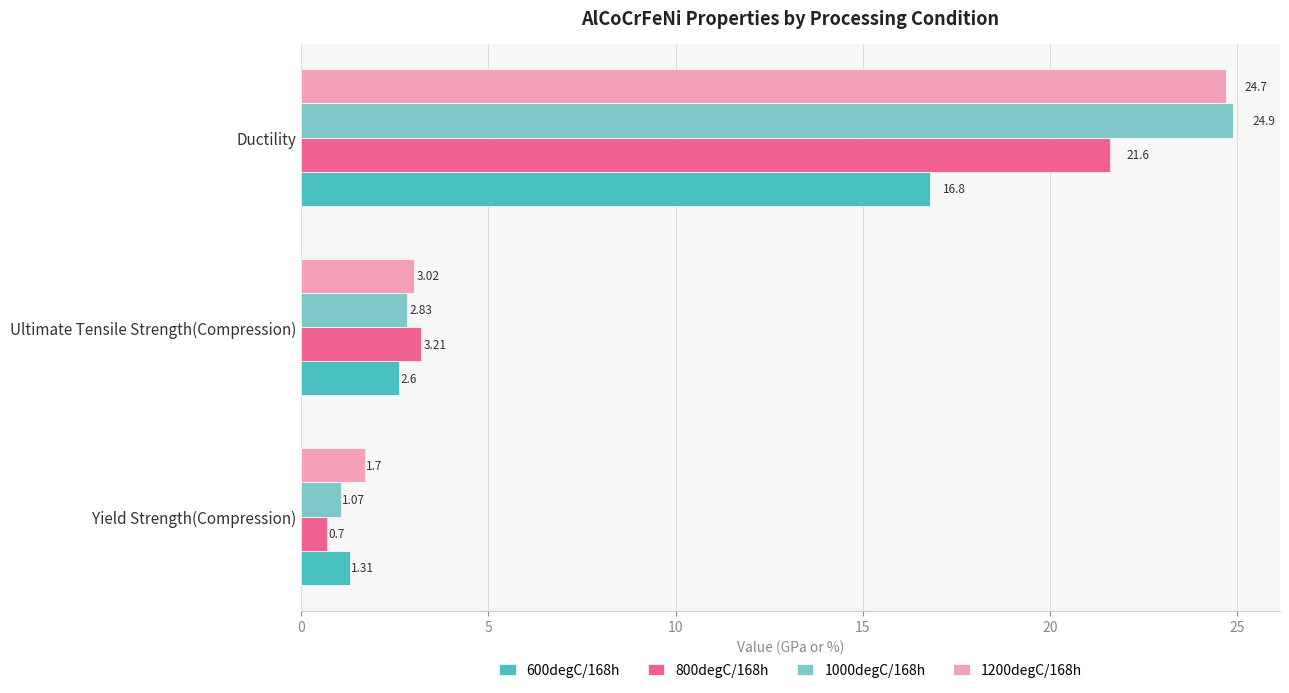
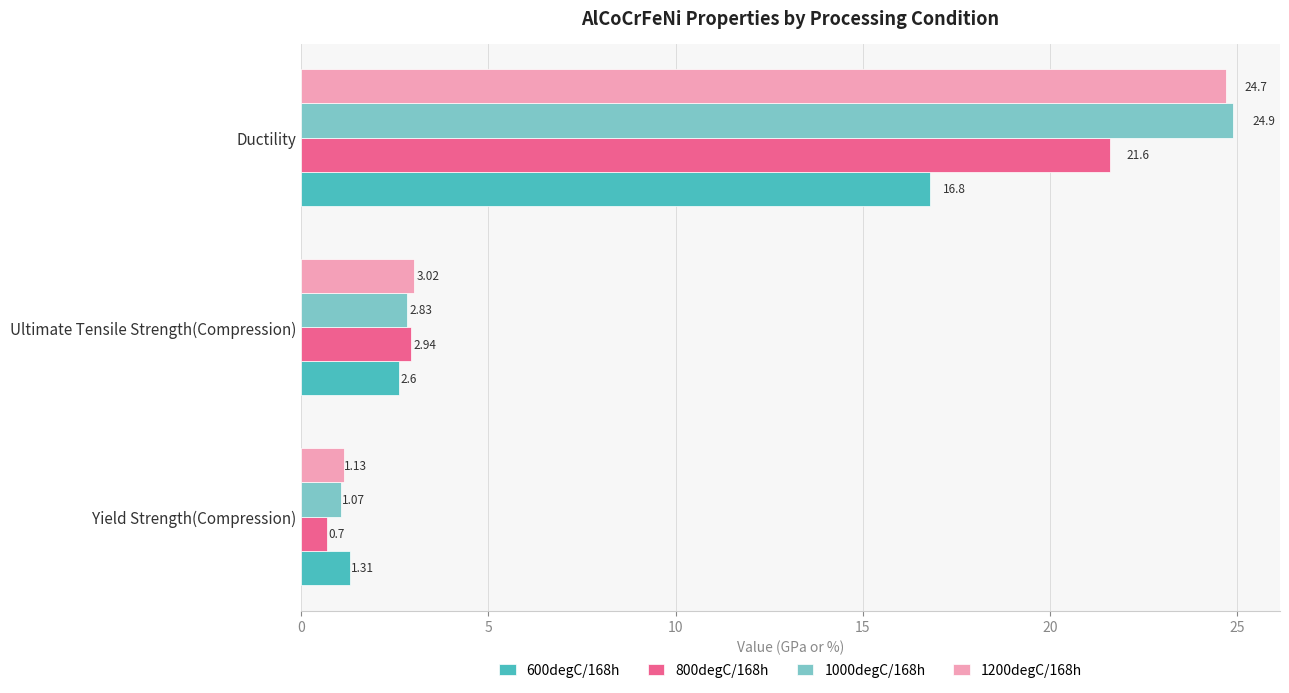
800degC/168h, Ultimate Tensile Strength(Compression): 3.21 -> 2.94
1200degC/168h, Yield Strength(Compression): 1.7 -> 1.13
